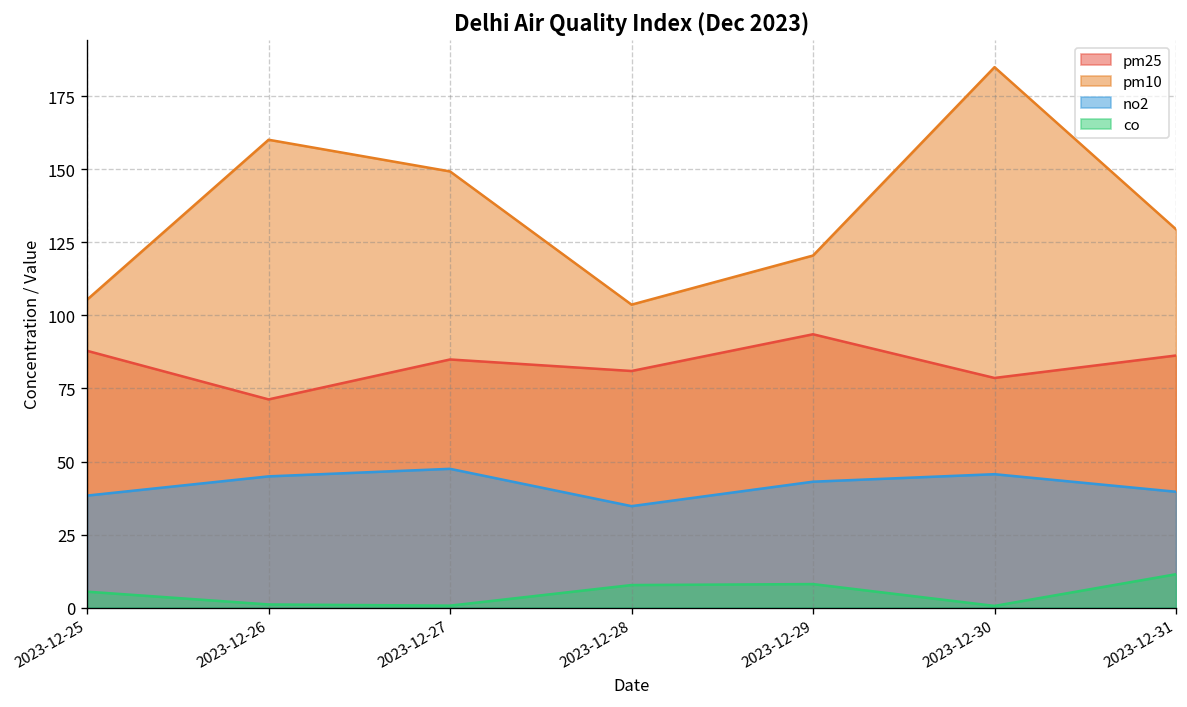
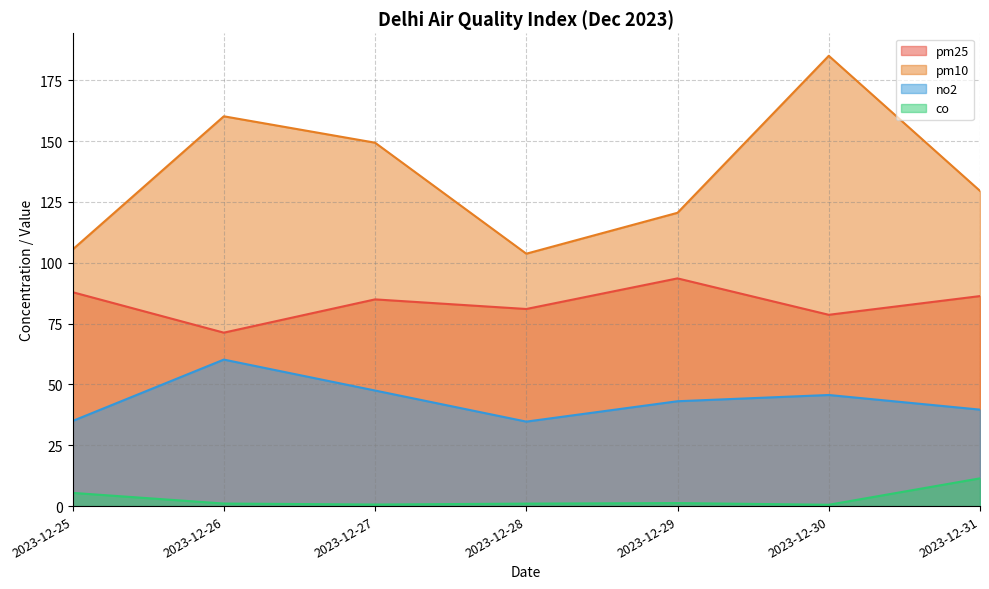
no2, 2023-12-25: 38 -> 35
no2, 2023-12-26: 45 -> 60
co, 2023-12-28: 8 -> 1
co, 2023-12-29: 8 -> 1
